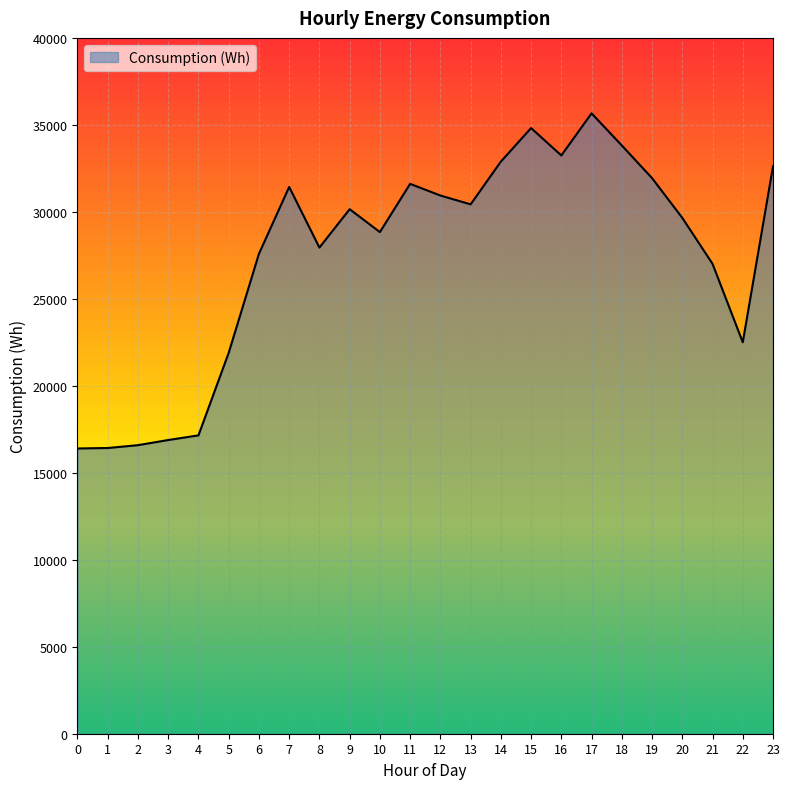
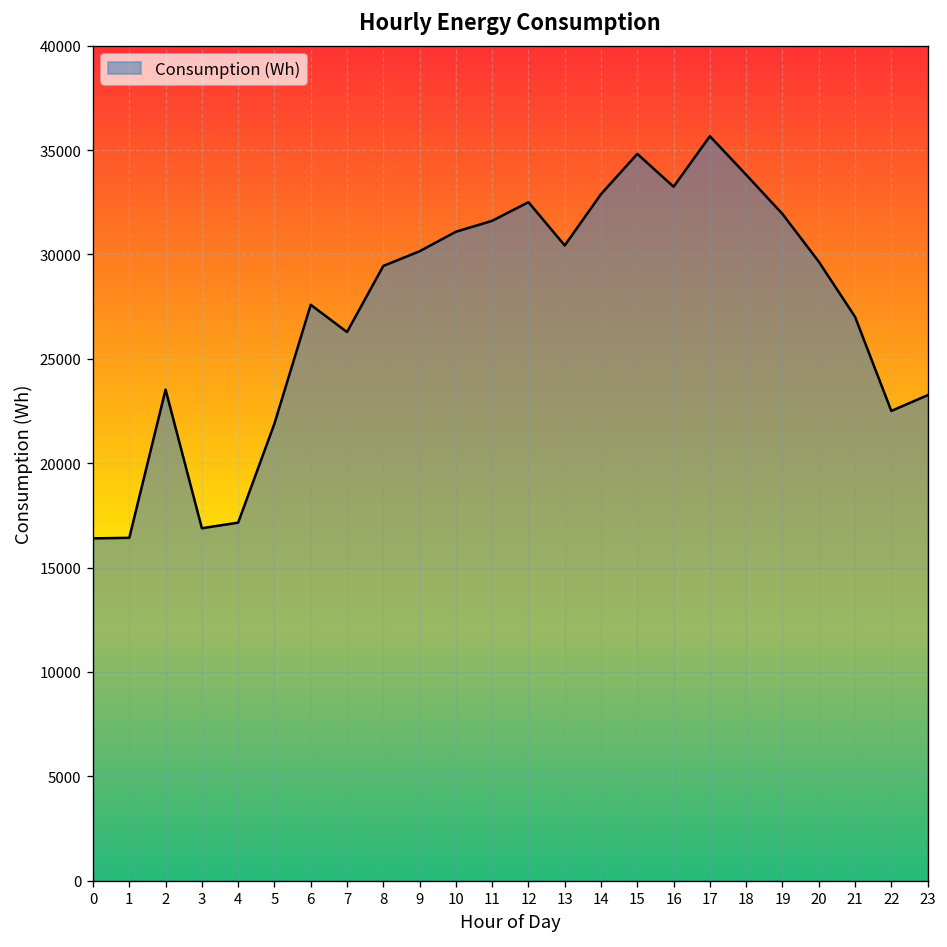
2: 16600 -> 23500
7: 31400 -> 26300
8: 27900 -> 29400
10: 28800 -> 31100
12: 30900 -> 32500
23: 32600 -> 23300
